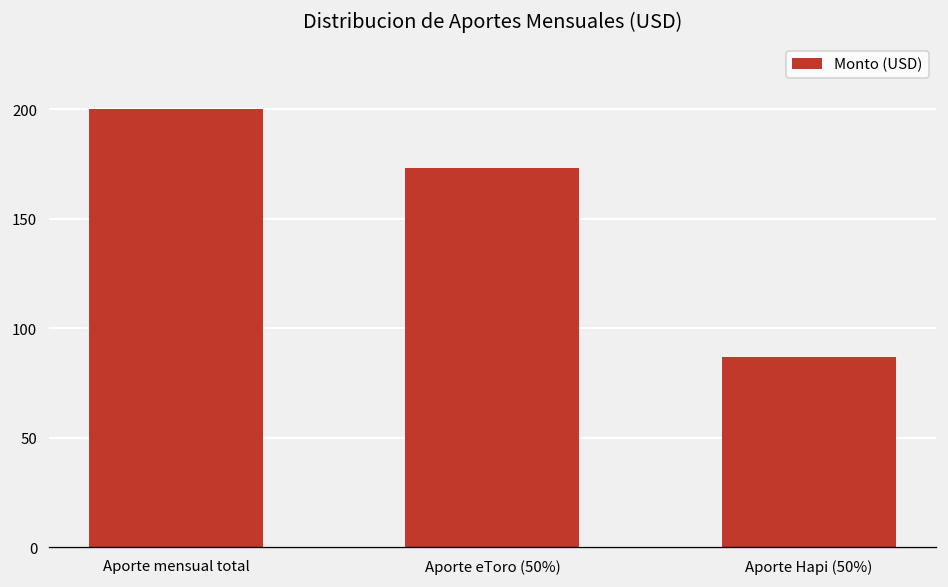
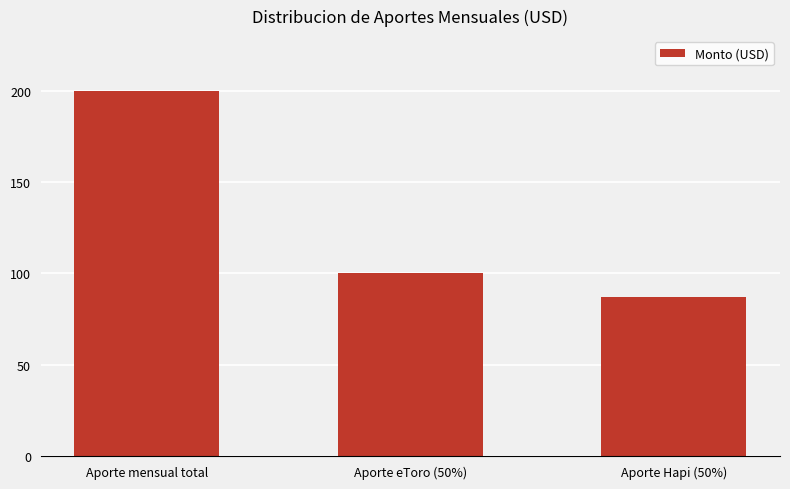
Aporte eToro (50%): 173 -> 100
